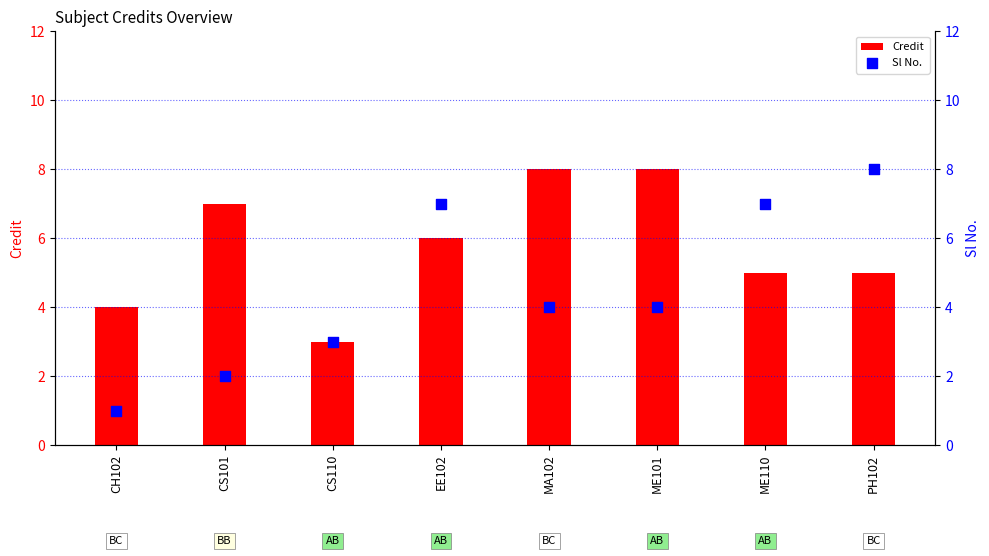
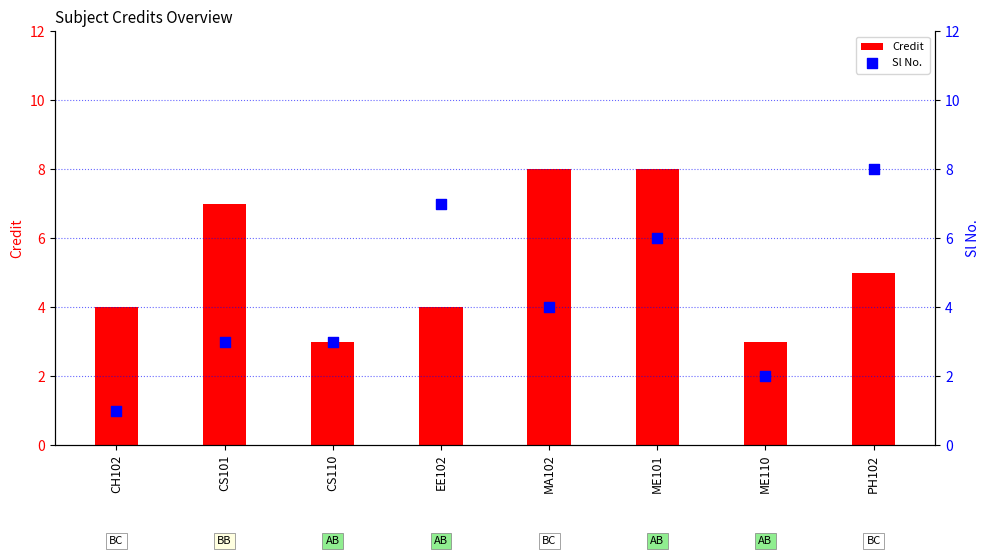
Credit, EE102: 6 -> 4
Credit, ME110: 5 -> 3
Sl No., CS101: 2 -> 3
Sl No., ME101: 4 -> 6
Sl No., ME110: 7 -> 2
